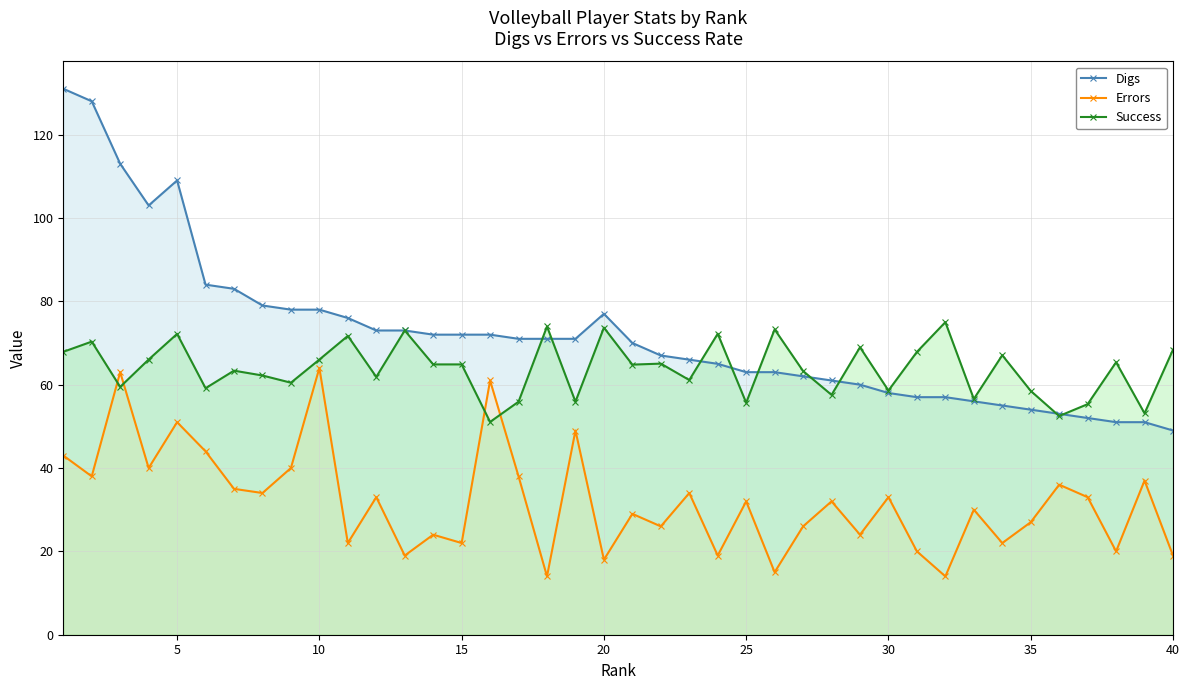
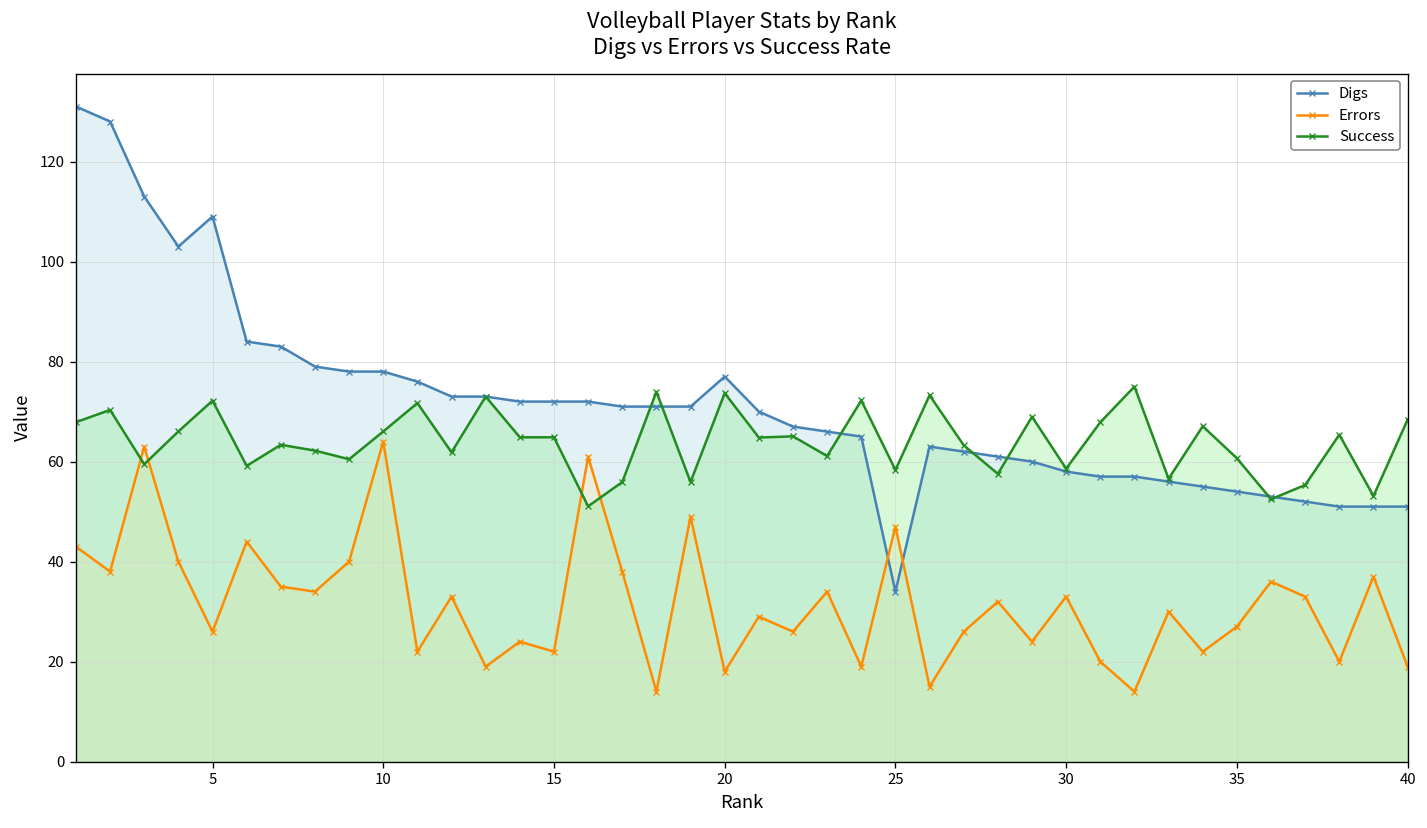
Errors, 5: 51 -> 26
Digs, 25: 63 -> 34
Errors, 25: 32 -> 47
Success, 25: 56 -> 58
Success, 35: 59 -> 61
Digs, 40: 49 -> 51
